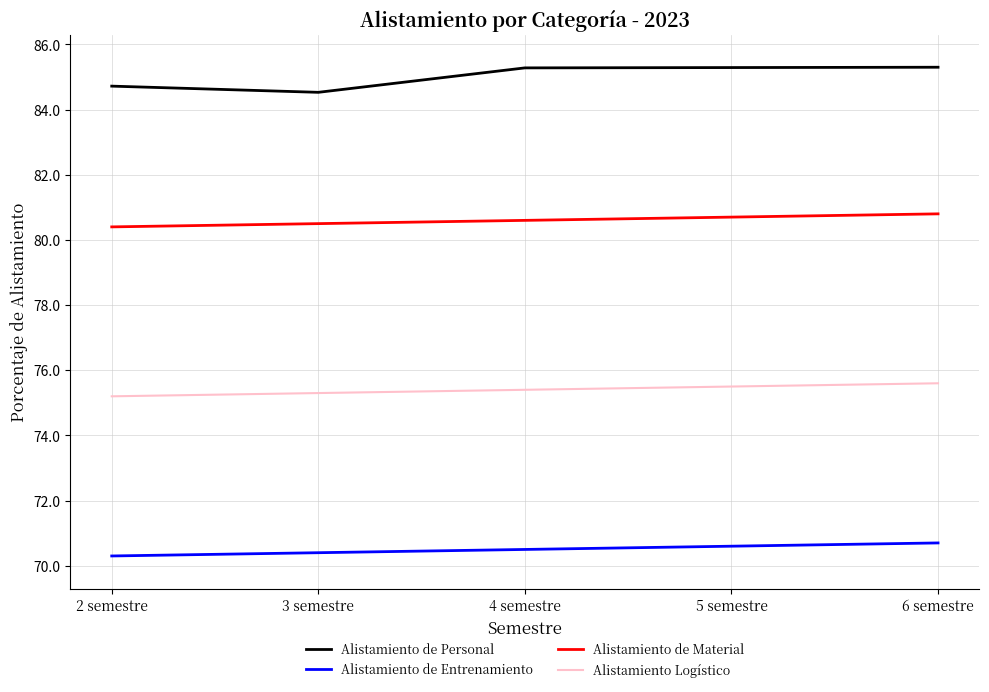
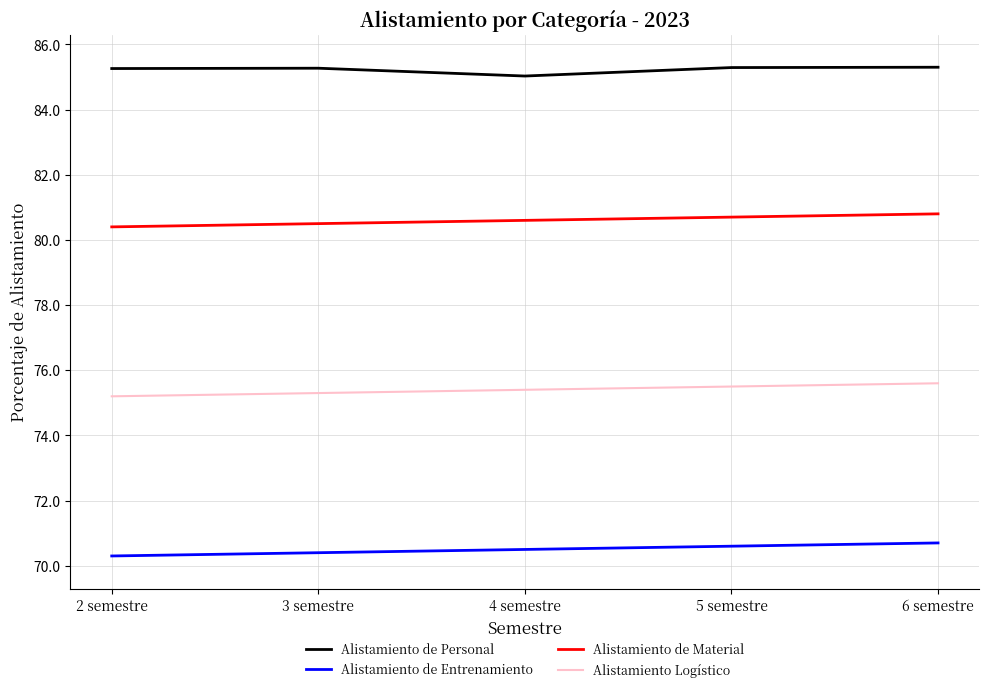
Alistamiento de Personal, 2 semestre: 84.7 -> 85.3
Alistamiento de Personal, 3 semestre: 84.5 -> 85.3
Alistamiento de Personal, 4 semestre: 85.3 -> 85.0
